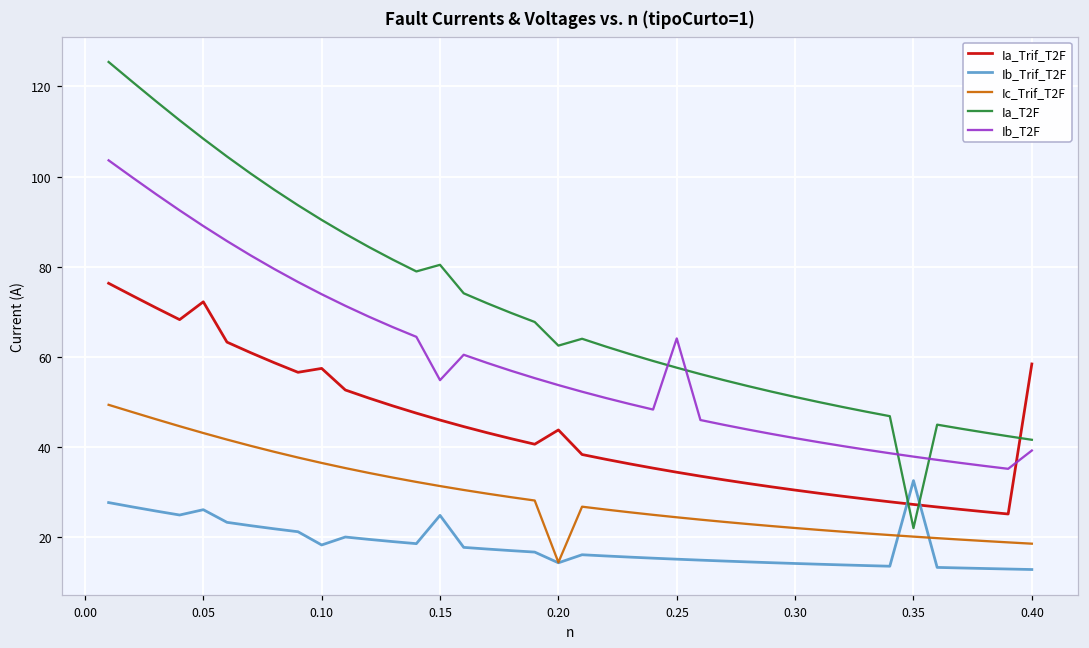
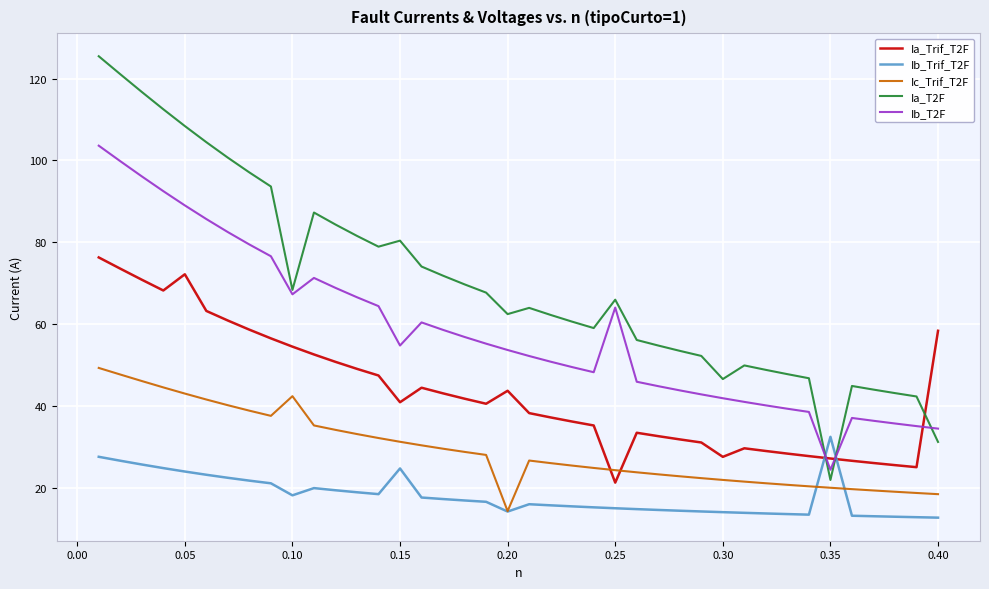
Ib_Trif_T2F, 0.05: 26 -> 24
Ia_Trif_T2F, 0.10: 57 -> 55
Ic_Trif_T2F, 0.10: 36 -> 42
Ia_T2F, 0.10: 90 -> 68
Ib_T2F, 0.10: 74 -> 67
Ia_Trif_T2F, 0.15: 46 -> 41
Ia_Trif_T2F, 0.25: 34 -> 21
Ia_T2F, 0.25: 58 -> 66
Ia_Trif_T2F, 0.30: 30 -> 28
Ia_T2F, 0.30: 51 -> 47
Ib_T2F, 0.35: 38 -> 24
Ia_T2F, 0.40: 42 -> 31
Ib_T2F, 0.40: 39 -> 34
